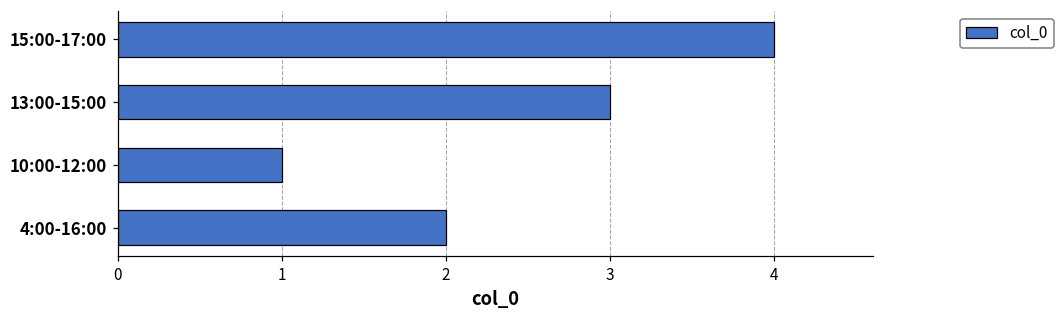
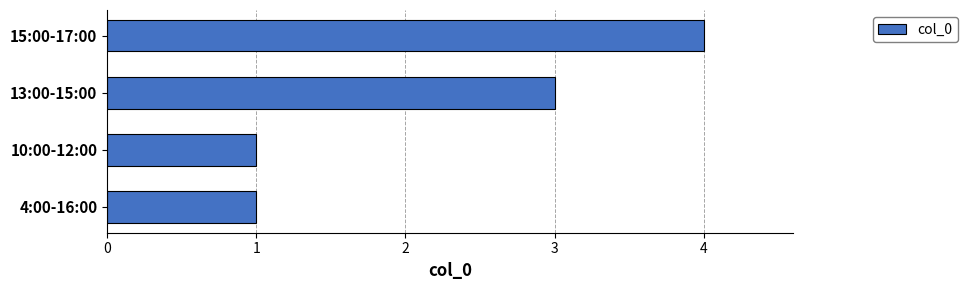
4:00-16:00: 2 -> 1
